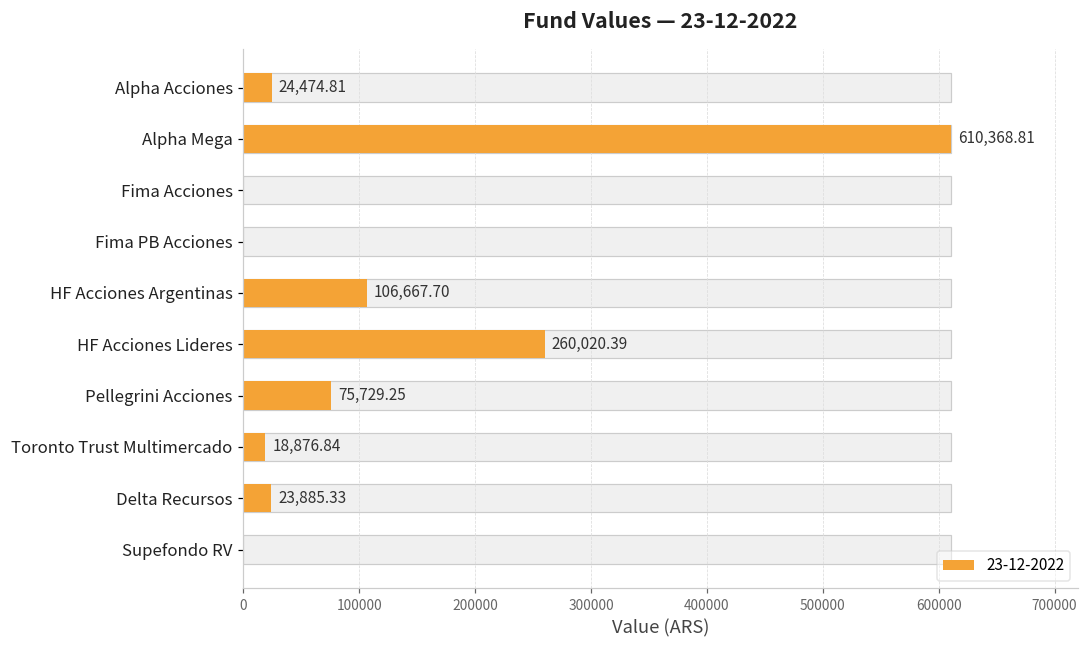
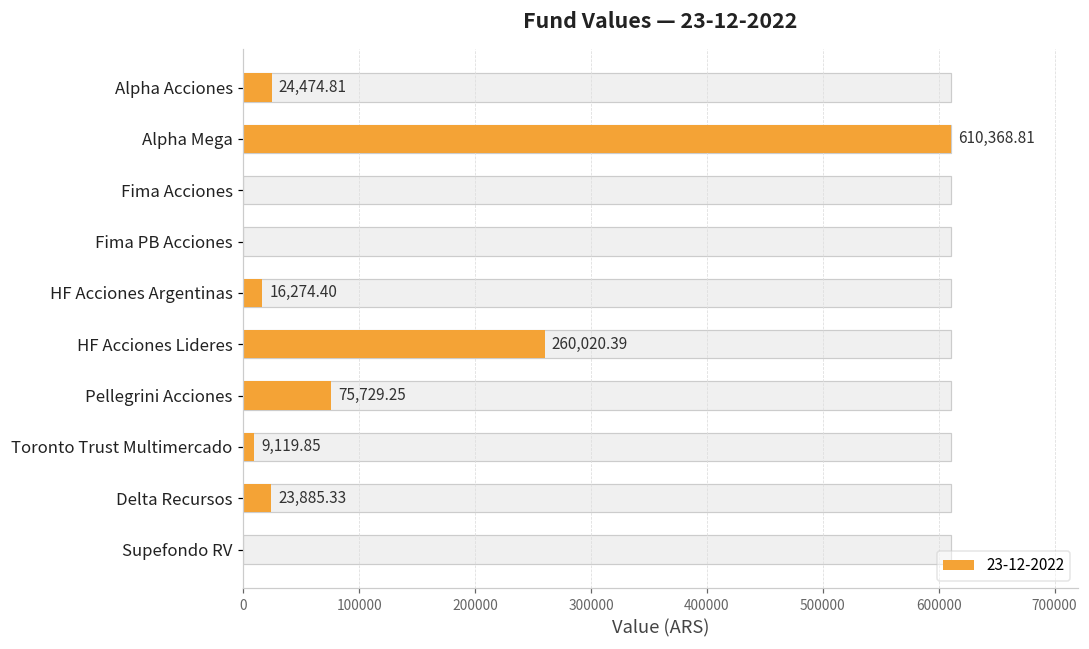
23-12-2022, HF Acciones Argentinas: 106,667.70 -> 16,274.40
23-12-2022, Toronto Trust Multimercado: 18,876.84 -> 9,119.85
